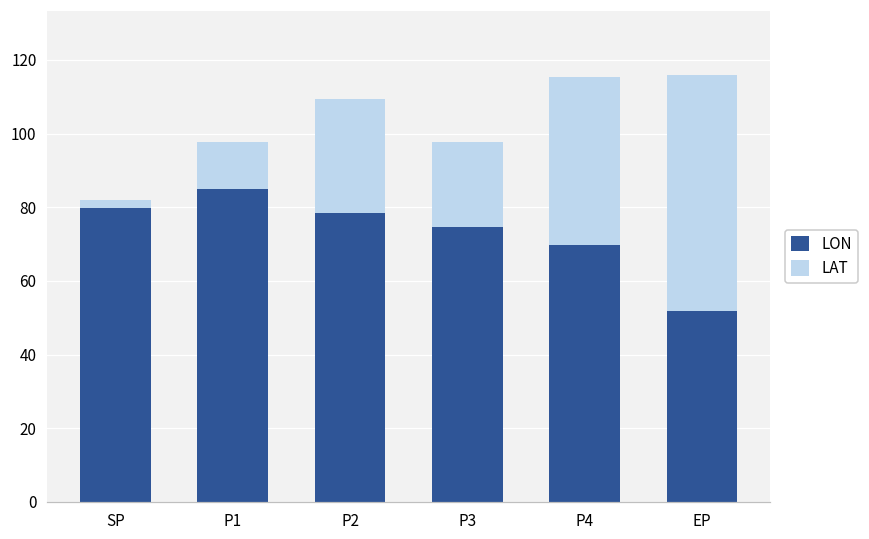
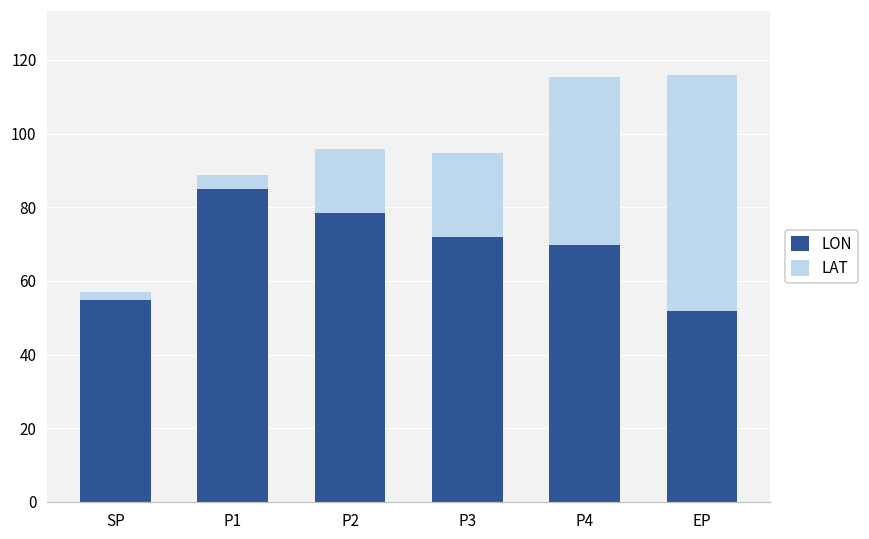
LON, SP: 80 -> 55
LAT, P1: 13 -> 4
LAT, P2: 31 -> 17
LON, P3: 75 -> 72
